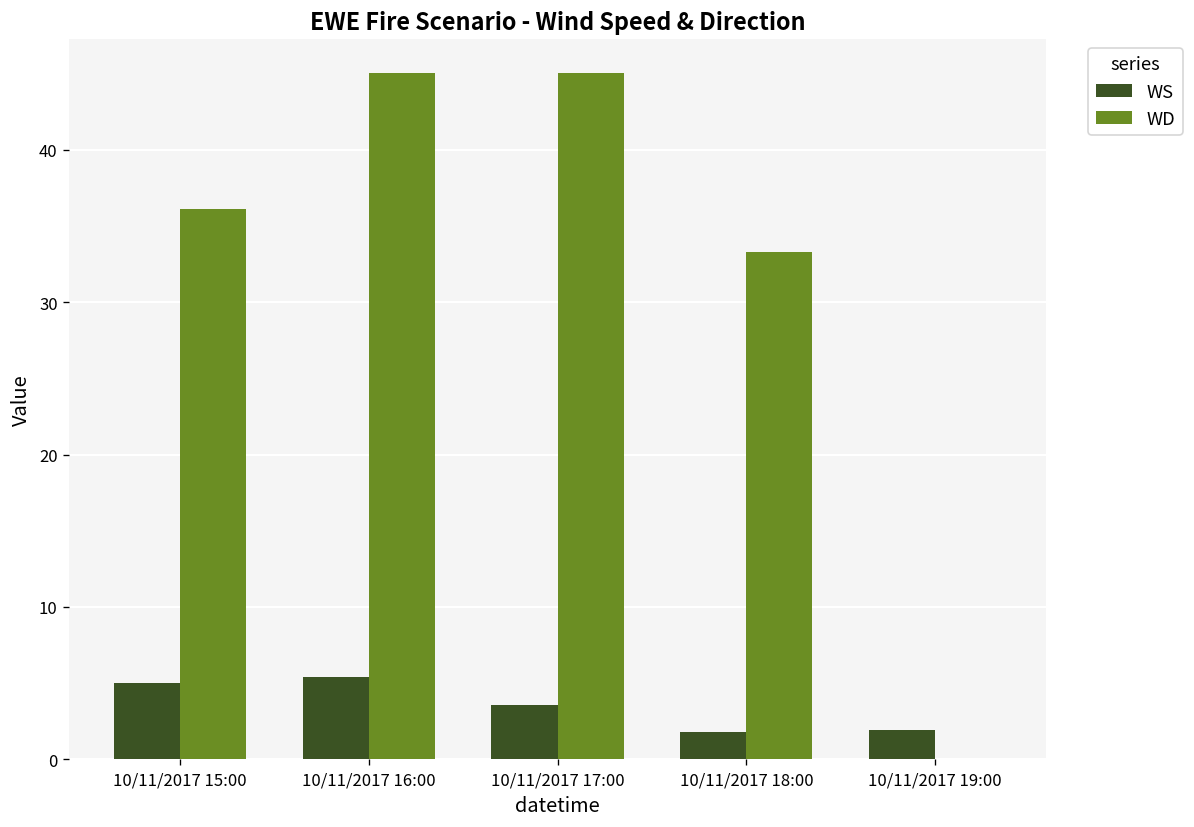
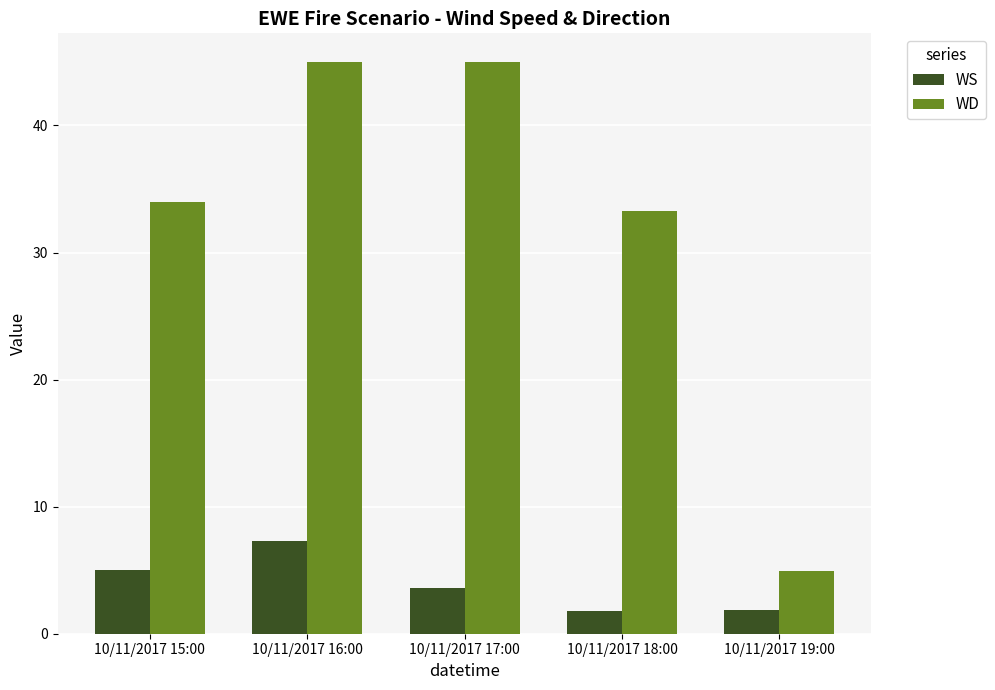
WD, 10/11/2017 15:00: 36.1 -> 34.0
WS, 10/11/2017 16:00: 5.4 -> 7.3
WD, 10/11/2017 19:00: 0.0 -> 4.9
